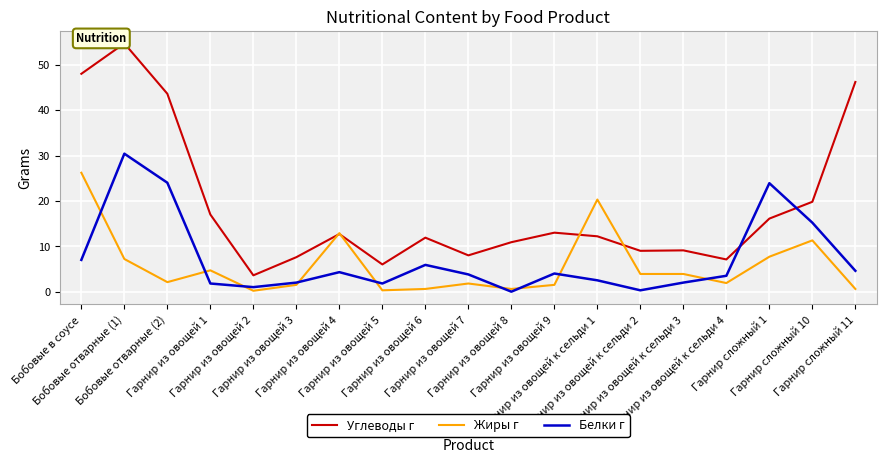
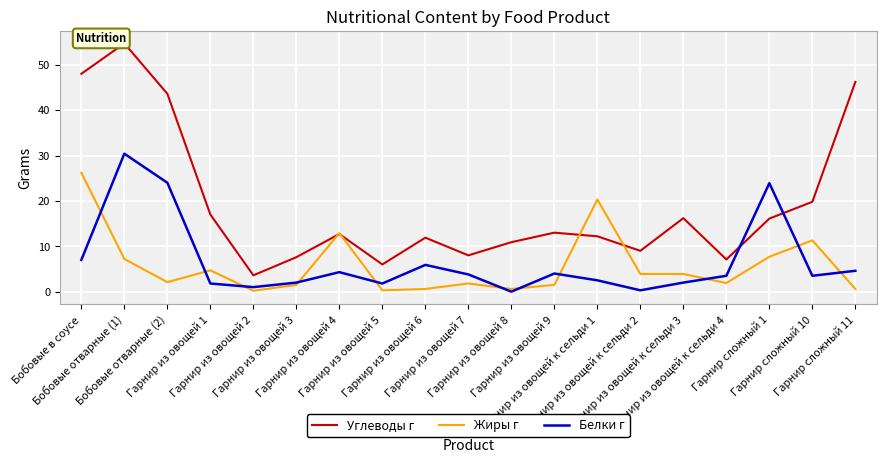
Углеводы г, Гарнир из овощей к сельди 3: 9 -> 16
Белки г, Гарнир сложный 10: 15 -> 4
